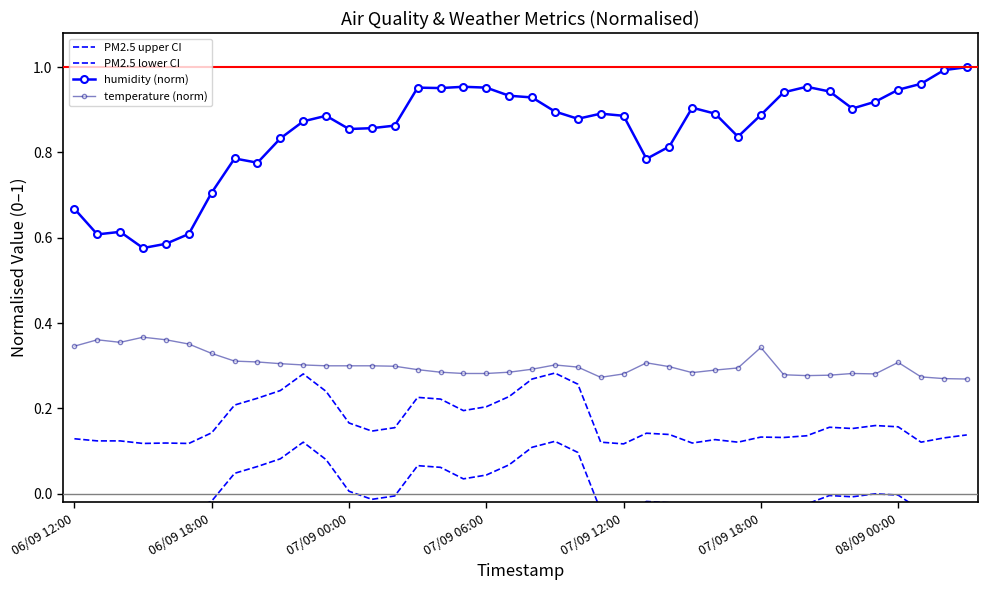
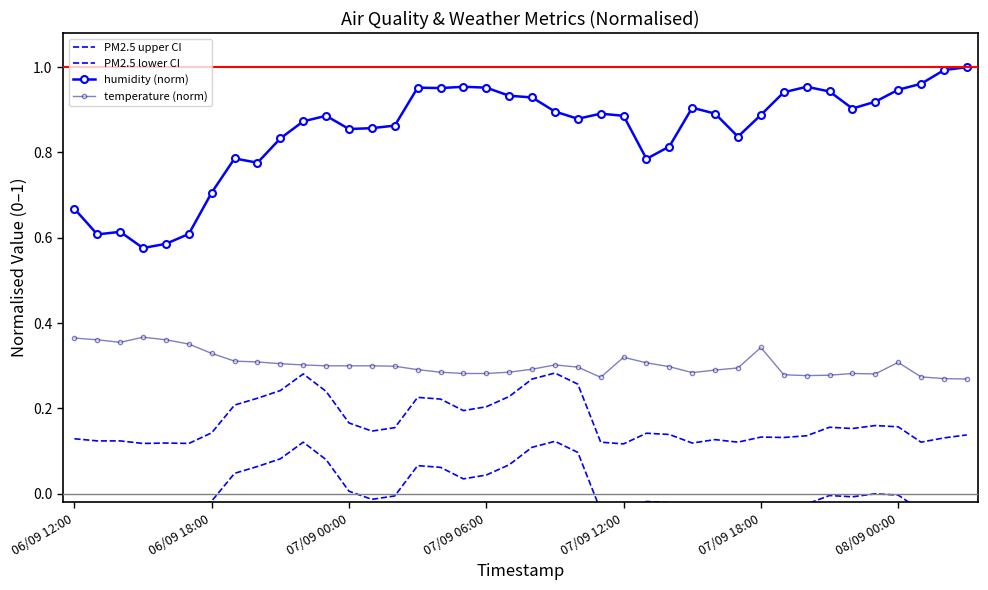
temperature (norm), 06/09 12:00: 0.35 -> 0.37
temperature (norm), 07/09 12:00: 0.28 -> 0.32
